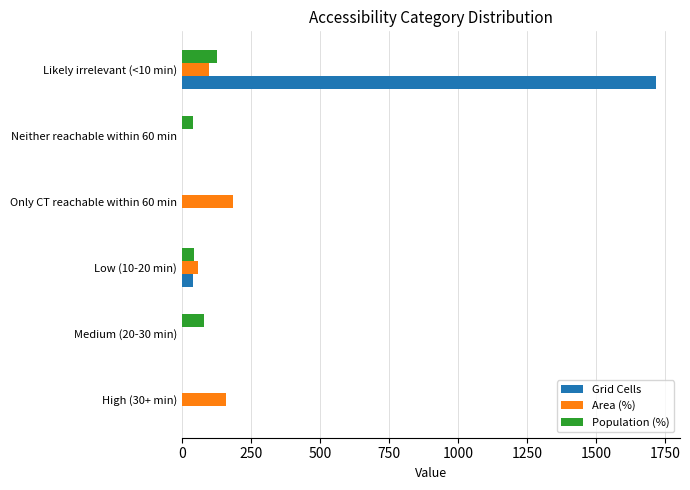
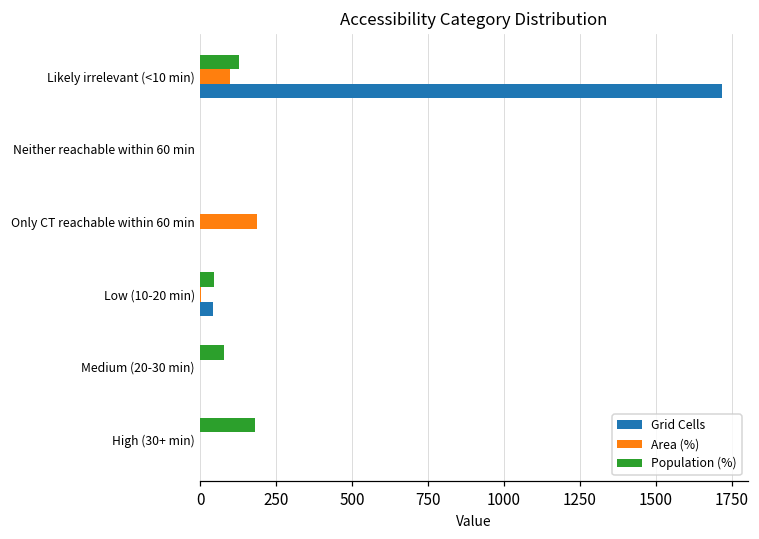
Population (%), Neither reachable within 60 min: 40 -> 0
Area (%), Low (10-20 min): 60 -> 0
Population (%), High (30+ min): 0 -> 180
Area (%), High (30+ min): 160 -> 0
